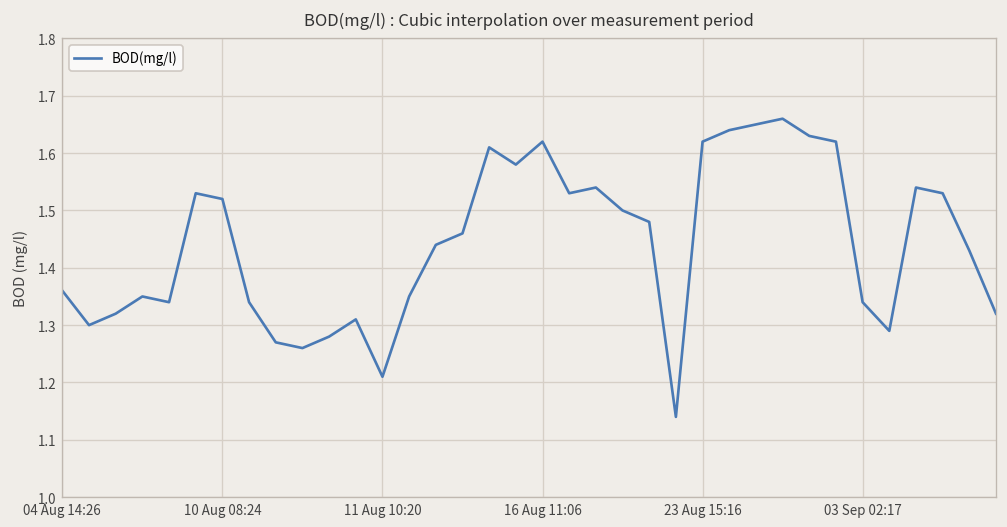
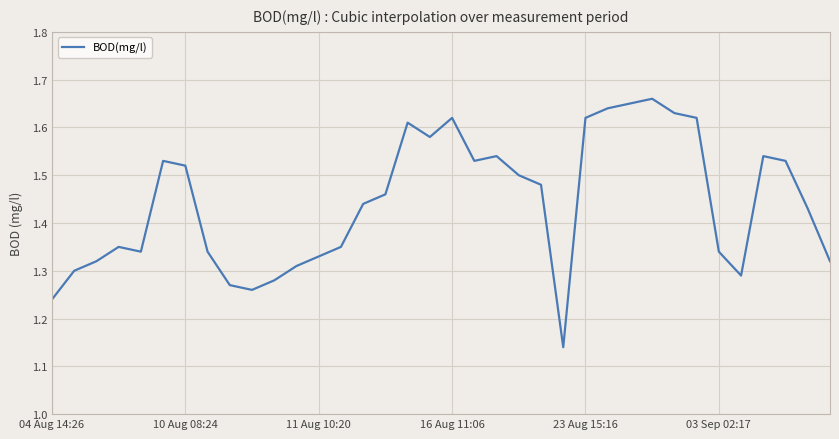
04 Aug 14:26: 1.36 -> 1.24
11 Aug 10:20: 1.21 -> 1.33
